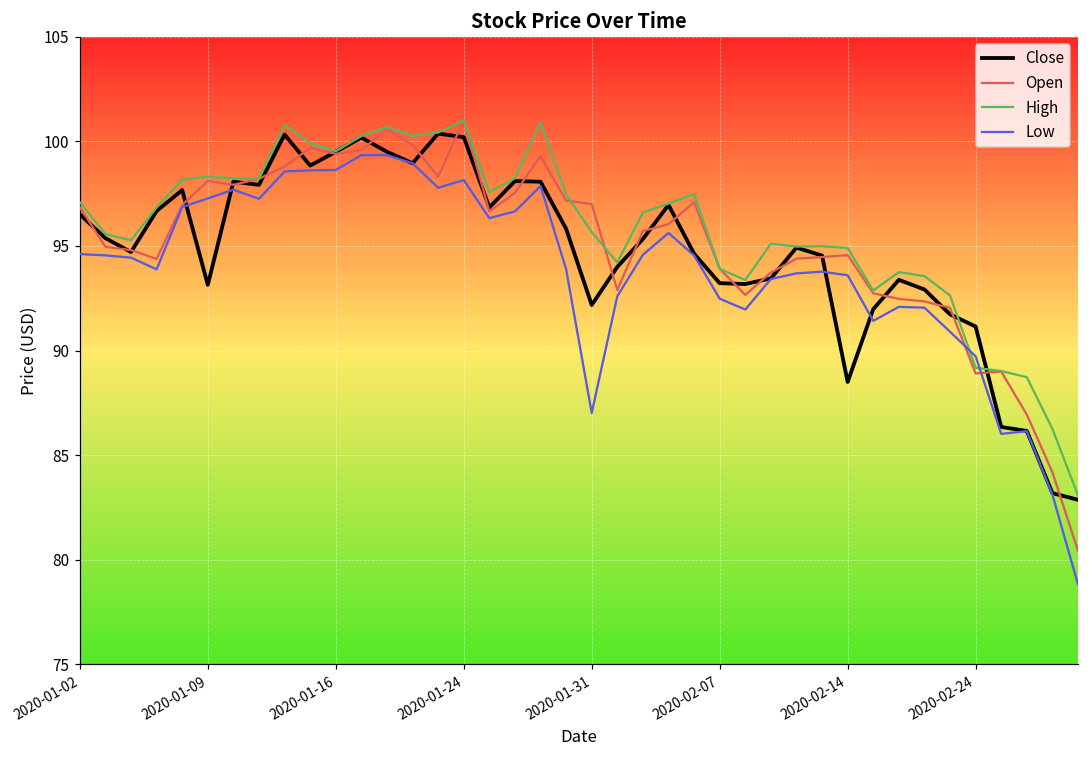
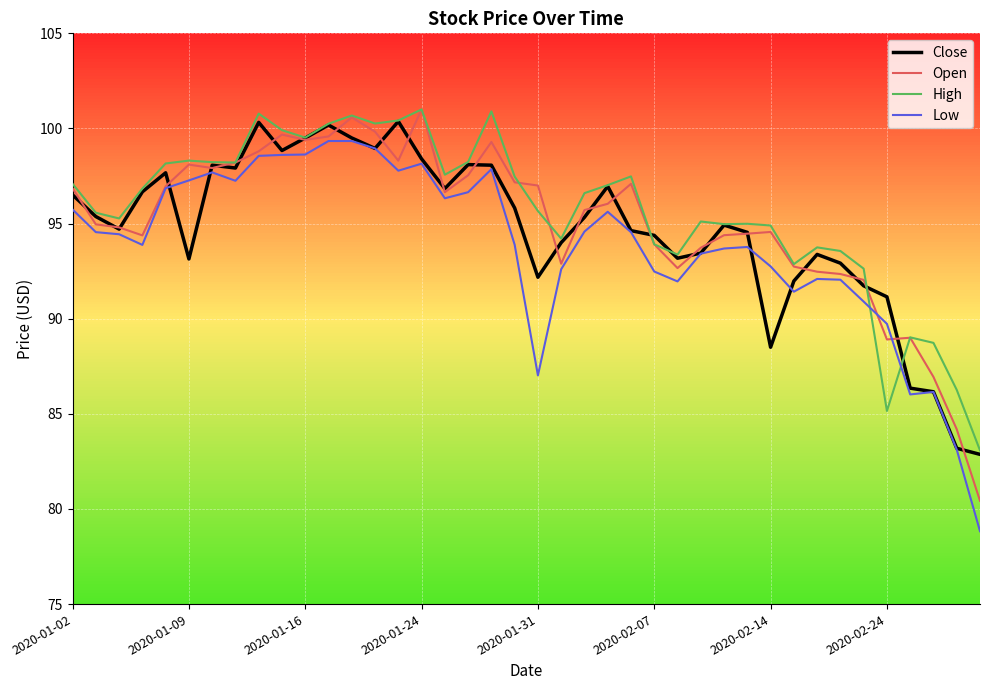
Low, 2020-01-02: 94.6 -> 95.7
Close, 2020-01-24: 100.2 -> 98.4
Close, 2020-02-07: 93.2 -> 94.4
Low, 2020-02-14: 93.6 -> 92.8
High, 2020-02-24: 89.2 -> 85.2
